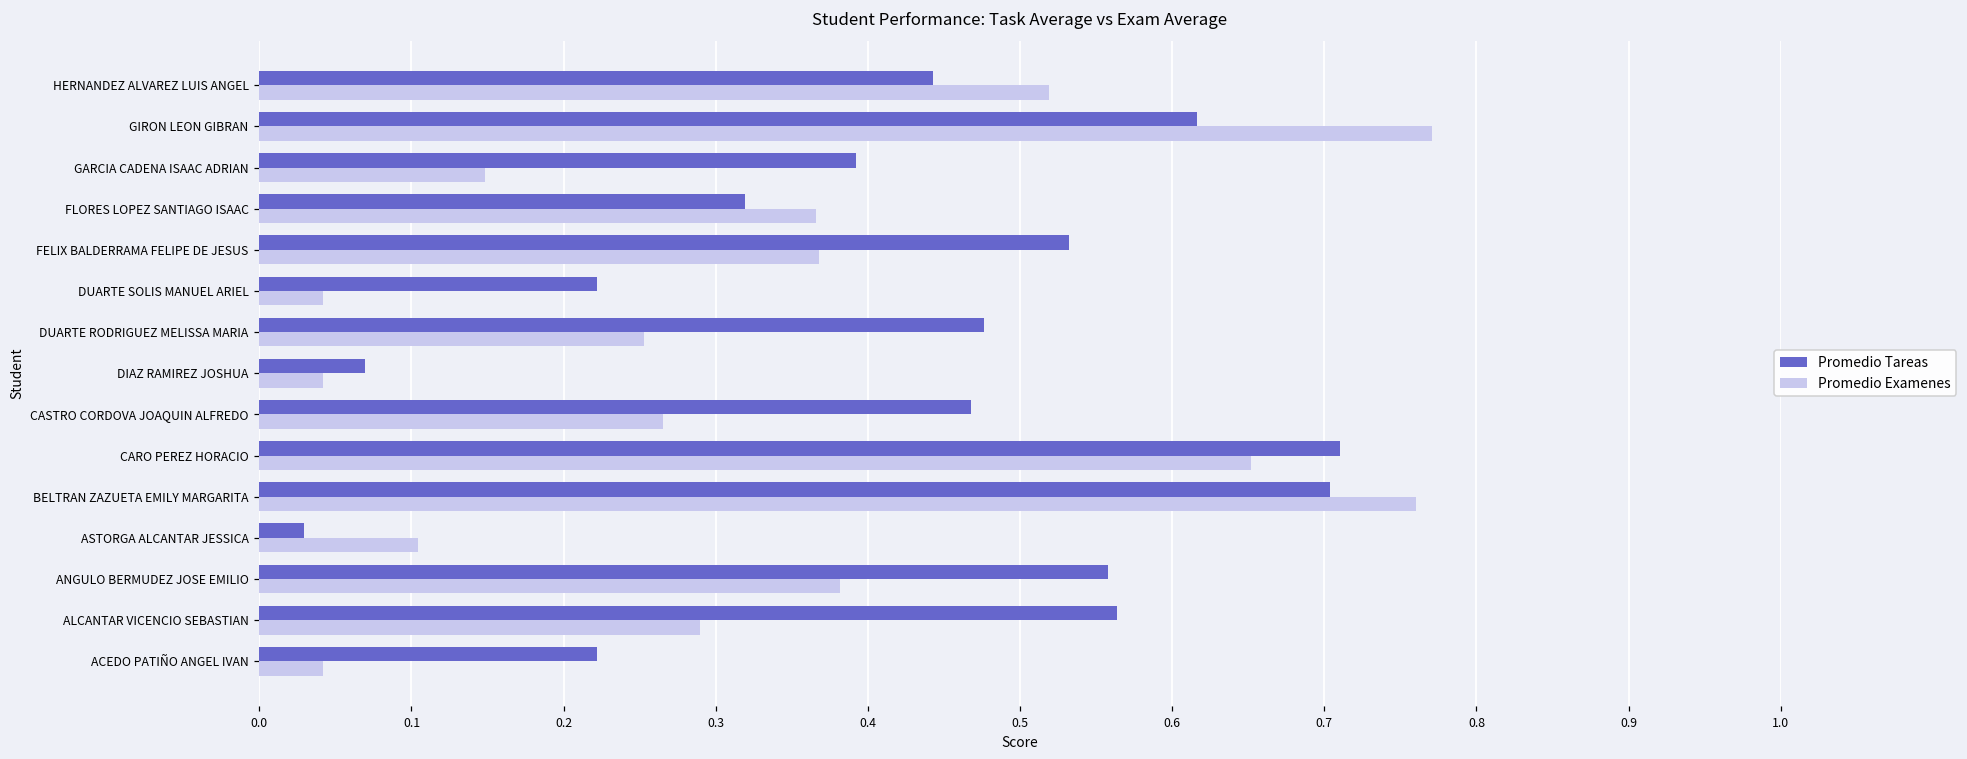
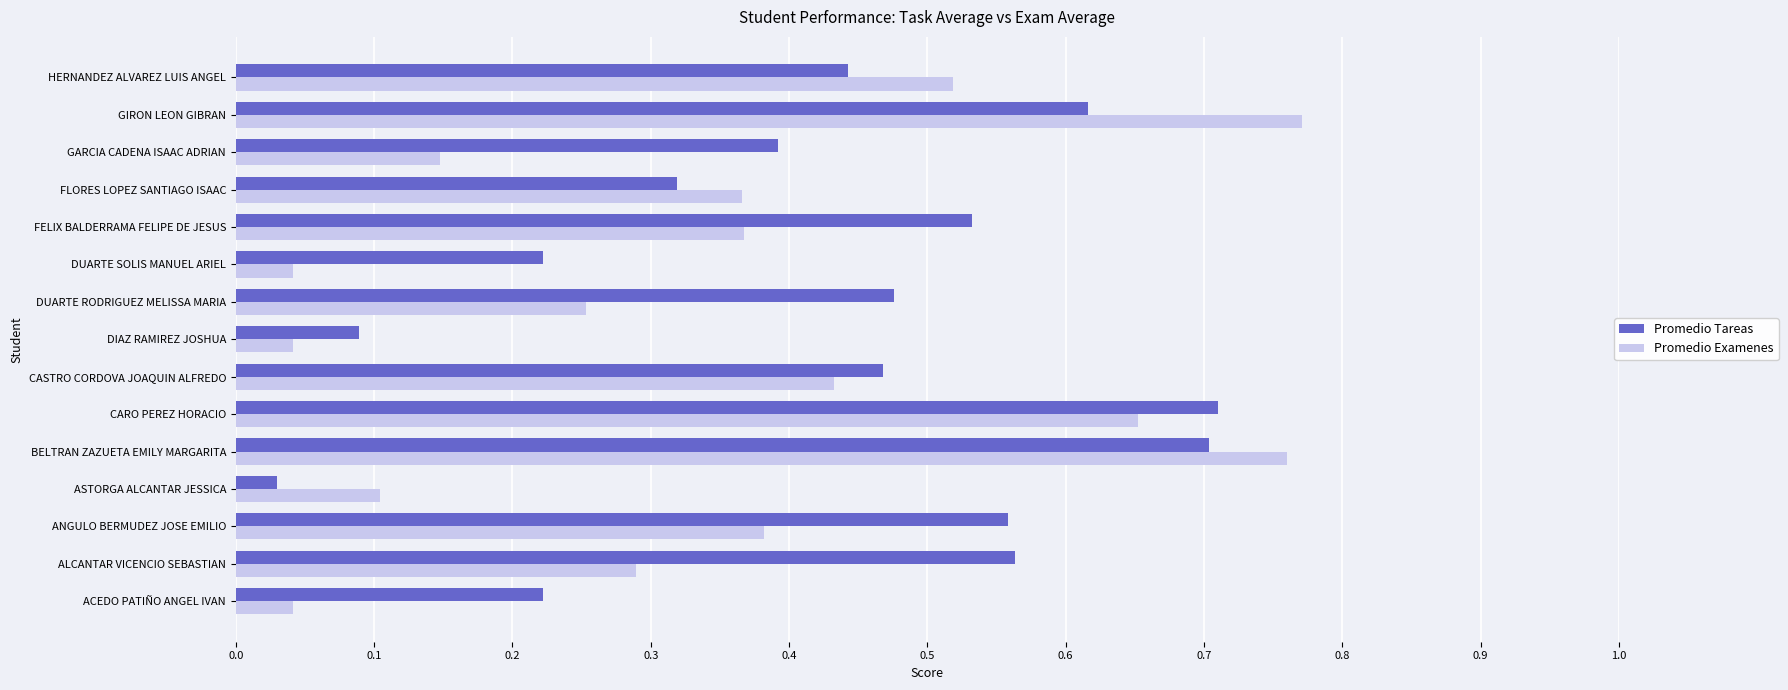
Promedio Tareas, DIAZ RAMIREZ JOSHUA: 0.070 -> 0.089
Promedio Examenes, CASTRO CORDOVA JOAQUIN ALFREDO: 0.265 -> 0.432
